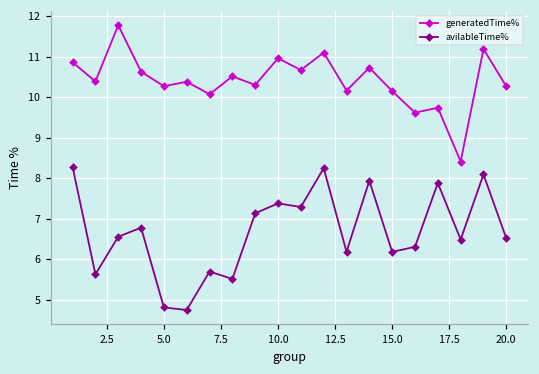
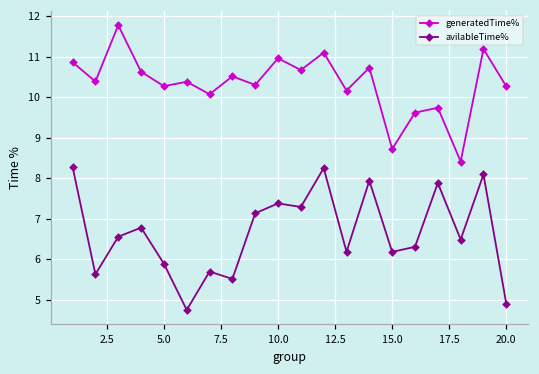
avilableTime%, 5.0: 4.8 -> 5.9
generatedTime%, 15.0: 10.1 -> 8.7
avilableTime%, 20.0: 6.5 -> 4.9
